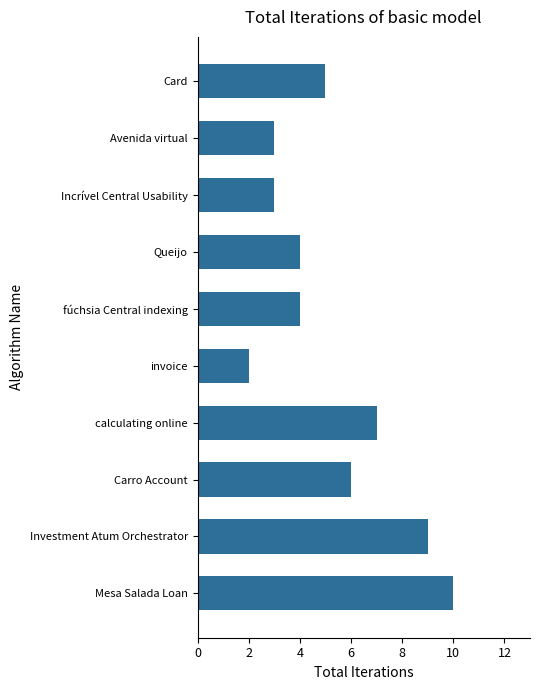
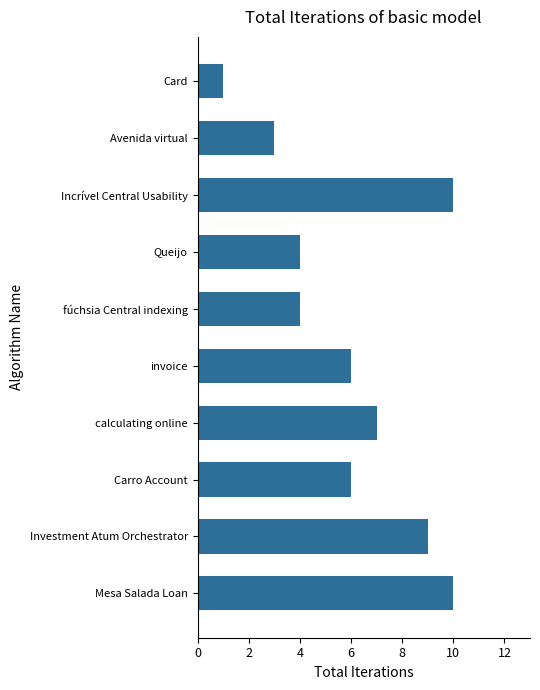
Card: 5 -> 1
Incrível Central Usability: 3 -> 10
invoice: 2 -> 6
